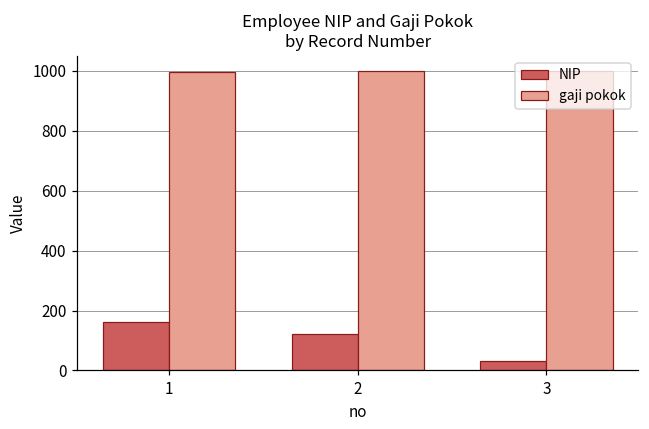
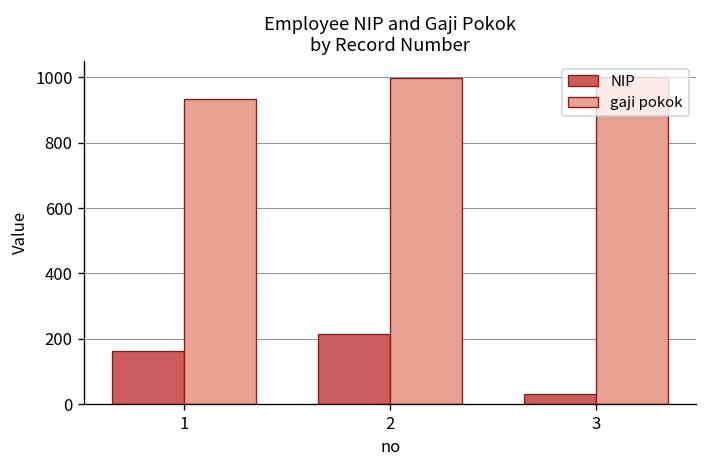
gaji pokok, 1: 1000 -> 930
NIP, 2: 120 -> 220
